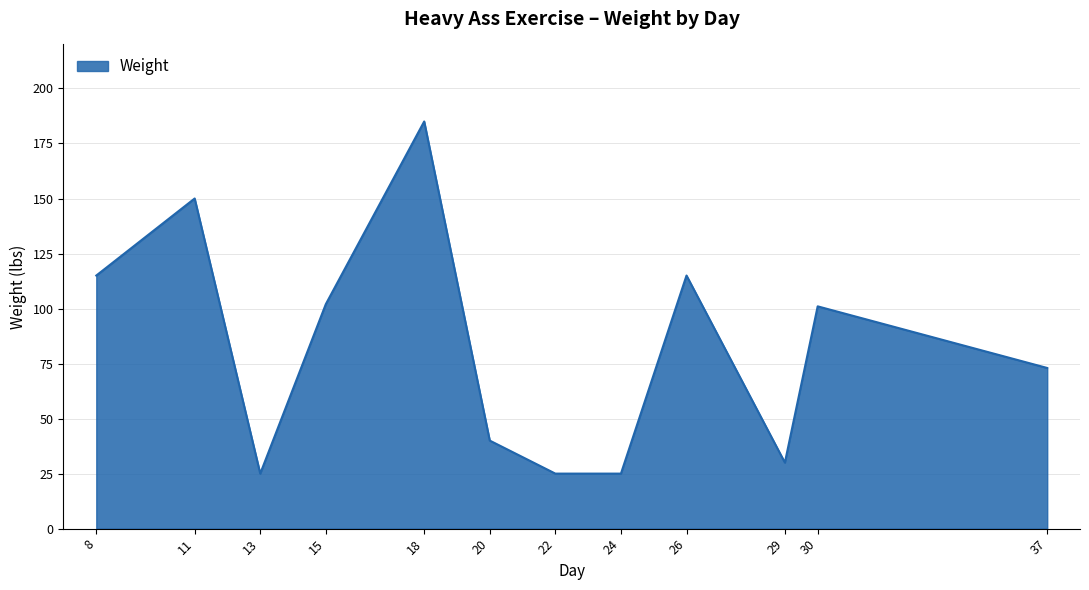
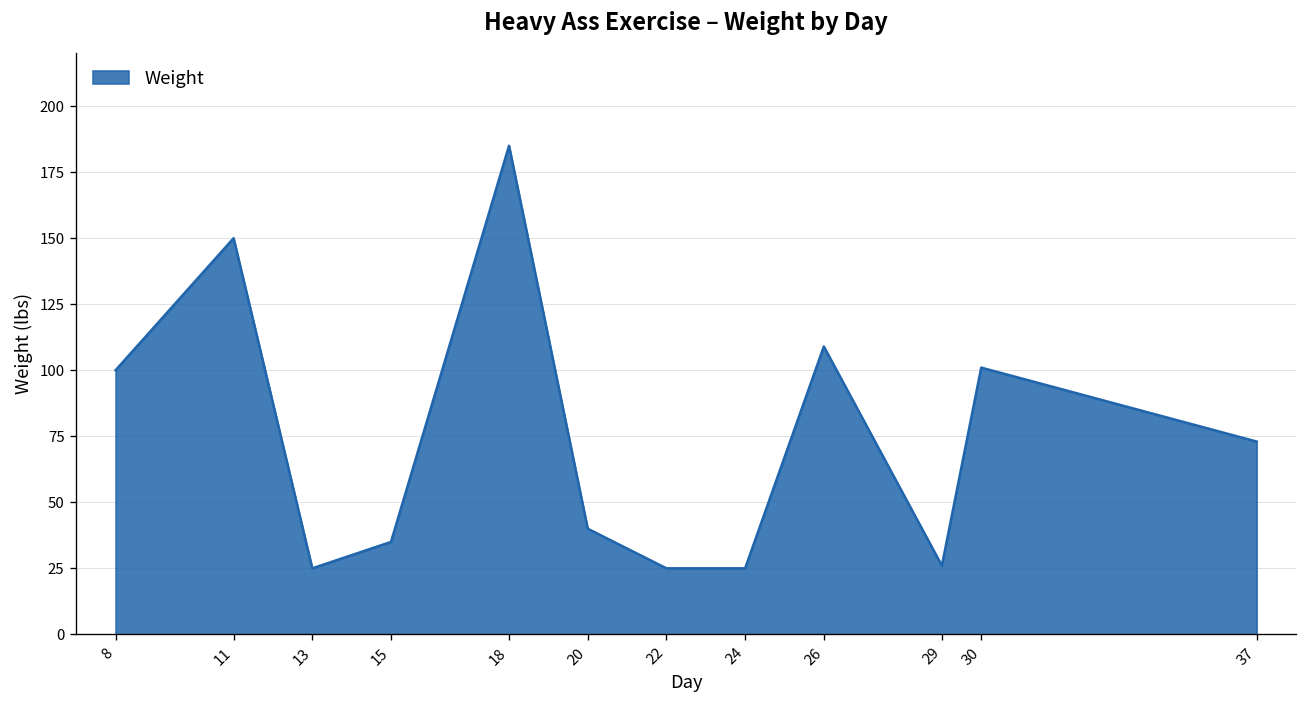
8: 115 -> 100
15: 102 -> 35
26: 115 -> 109
29: 30 -> 26
